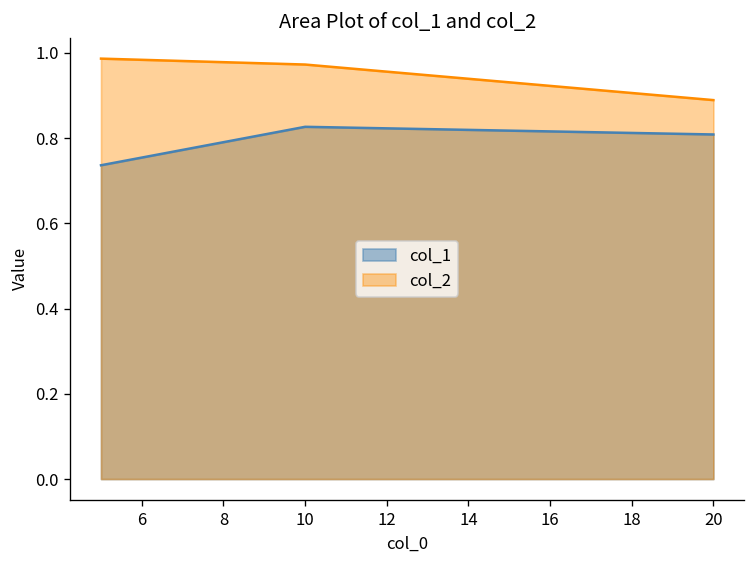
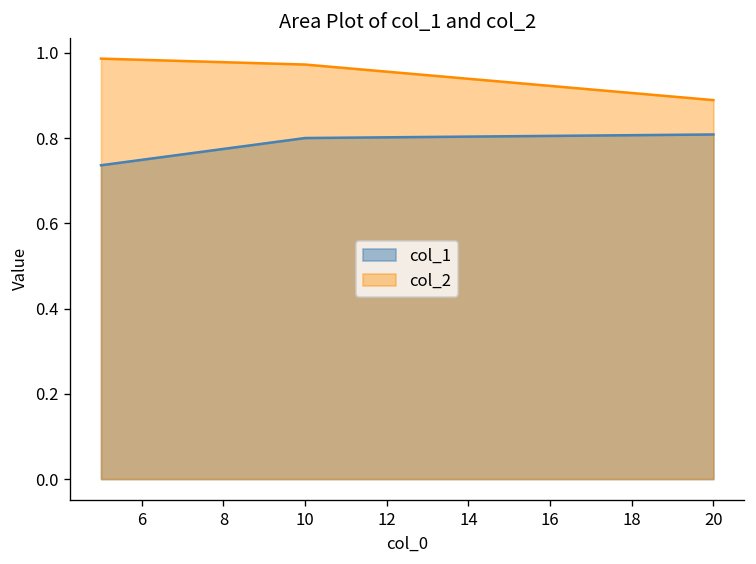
col_1, 10: 0.83 -> 0.80
